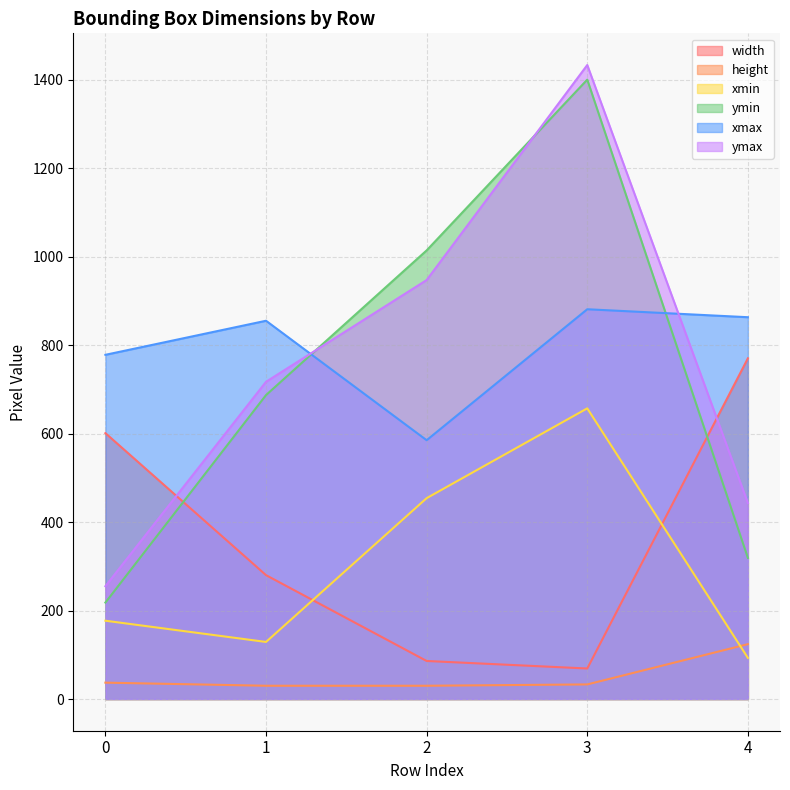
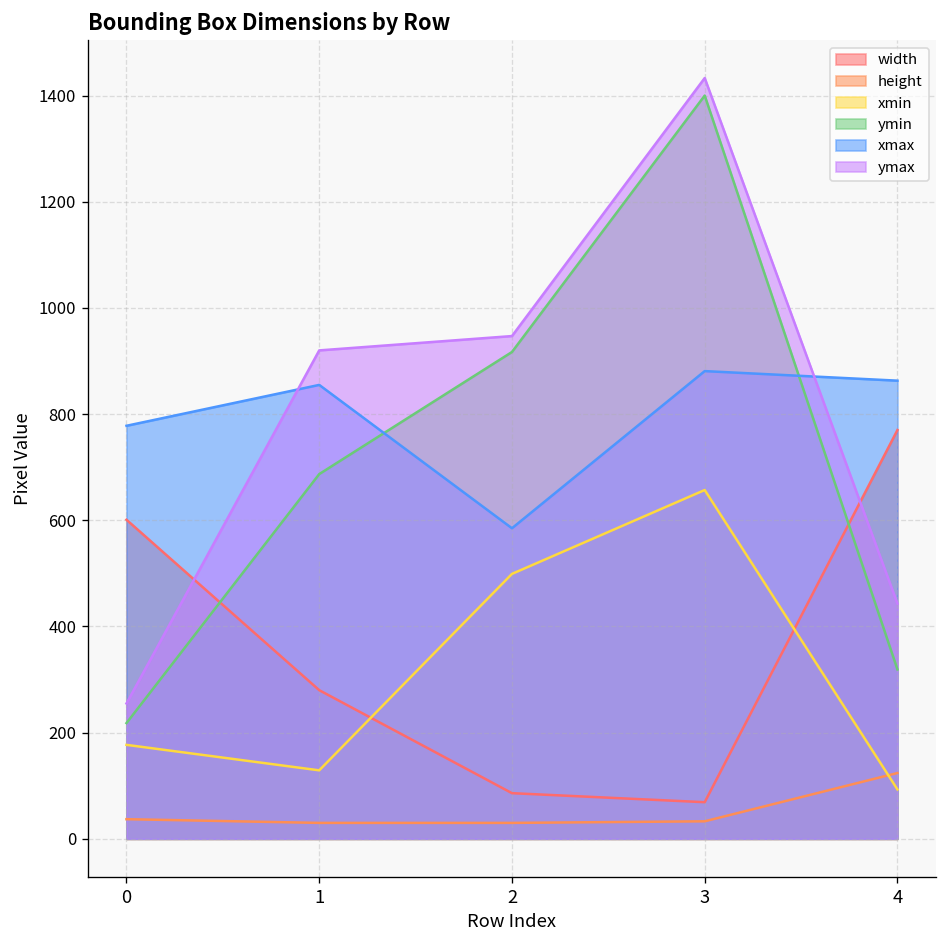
ymax, 1: 720 -> 920
xmin, 2: 450 -> 500
ymin, 2: 1010 -> 920
